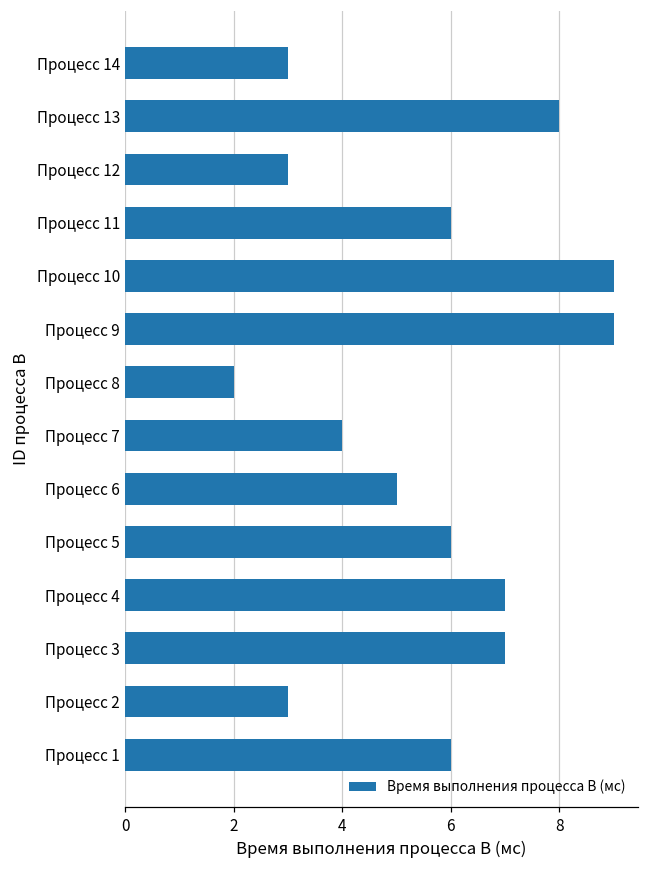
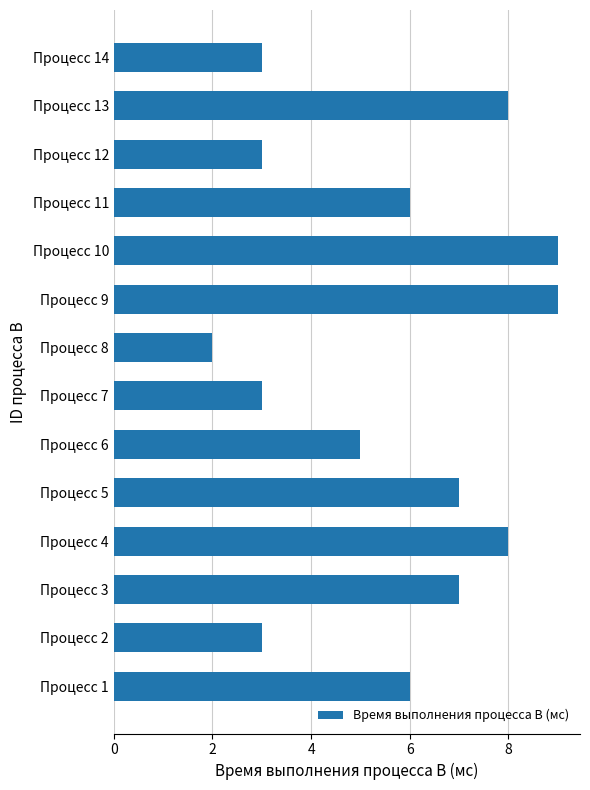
Процесс 7: 4 -> 3
Процесс 5: 6 -> 7
Процесс 4: 7 -> 8
